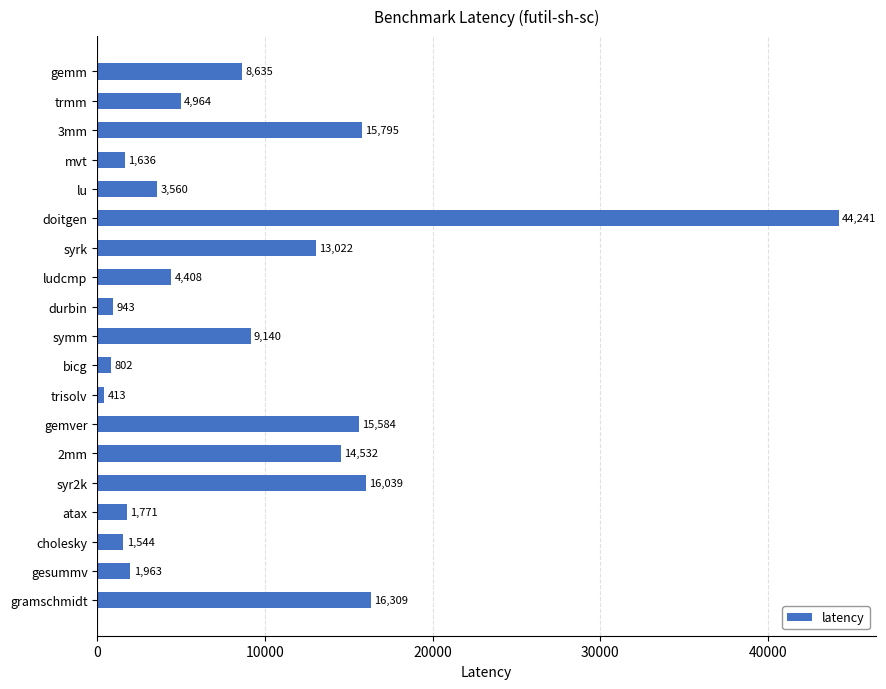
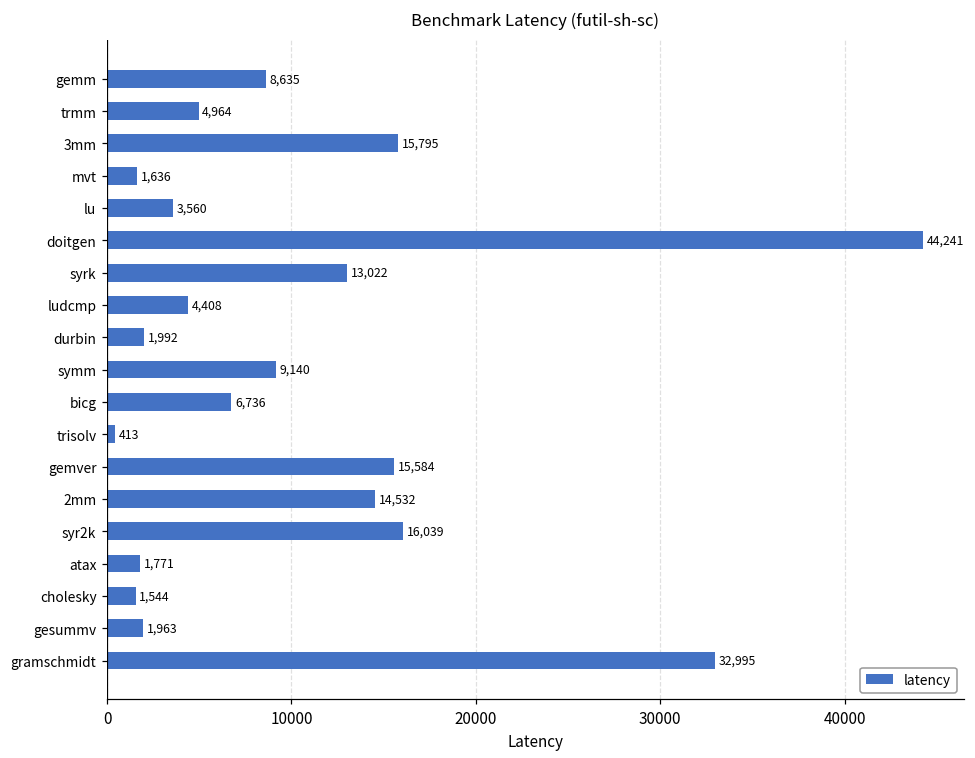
durbin: 943 -> 1,992
bicg: 802 -> 6,736
gramschmidt: 16,309 -> 32,995
